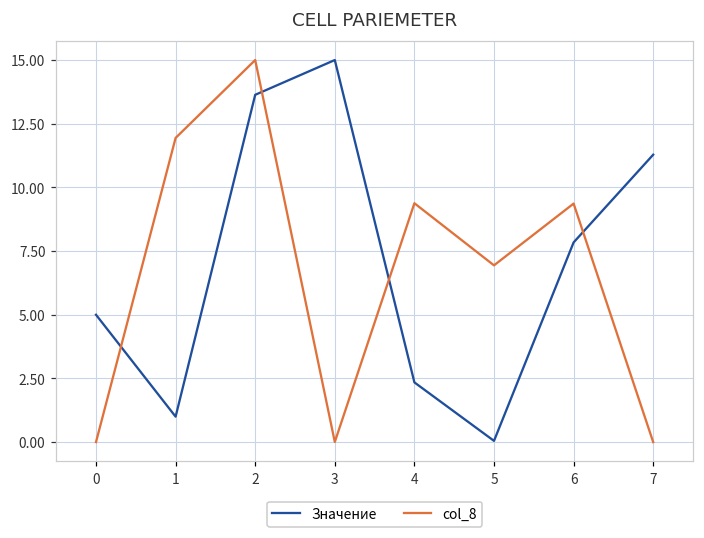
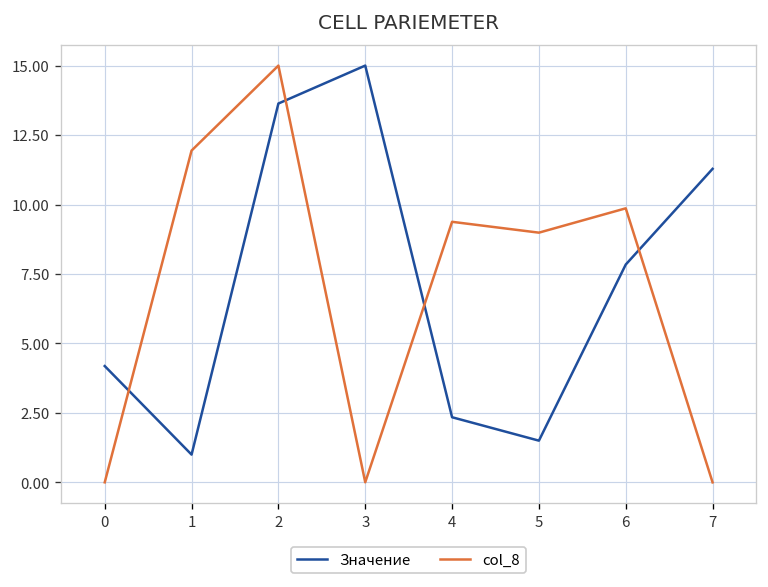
Значение, 0: 5.0 -> 4.2
Значение, 5: 0.0 -> 1.5
col_8, 5: 6.9 -> 9.0
col_8, 6: 9.4 -> 9.9
